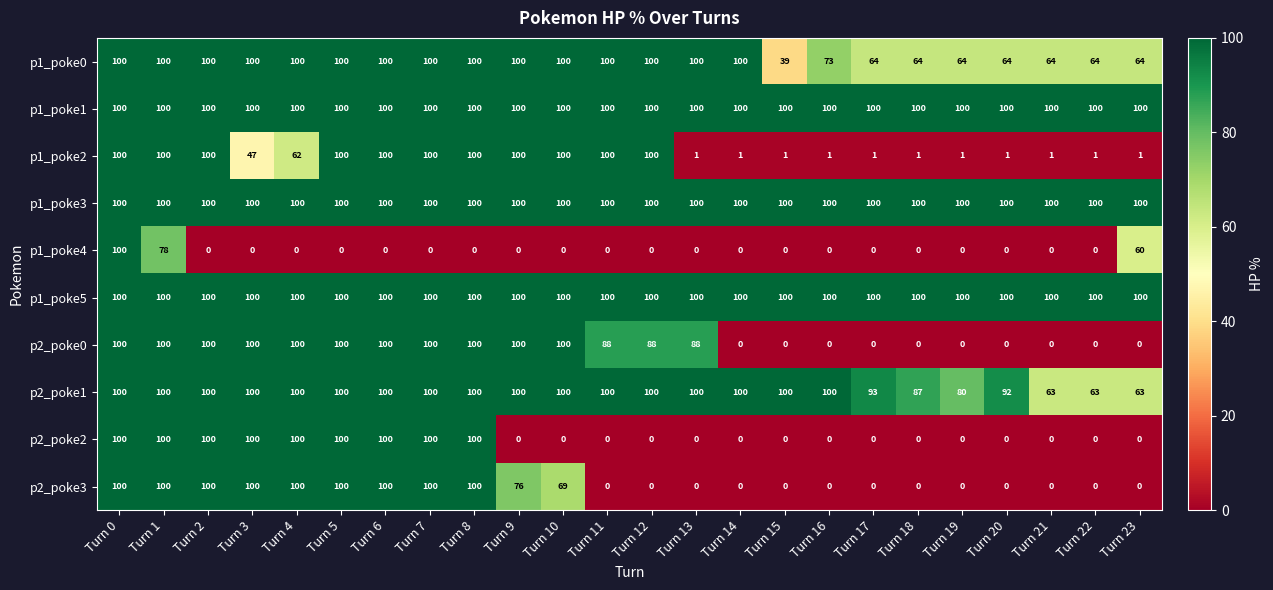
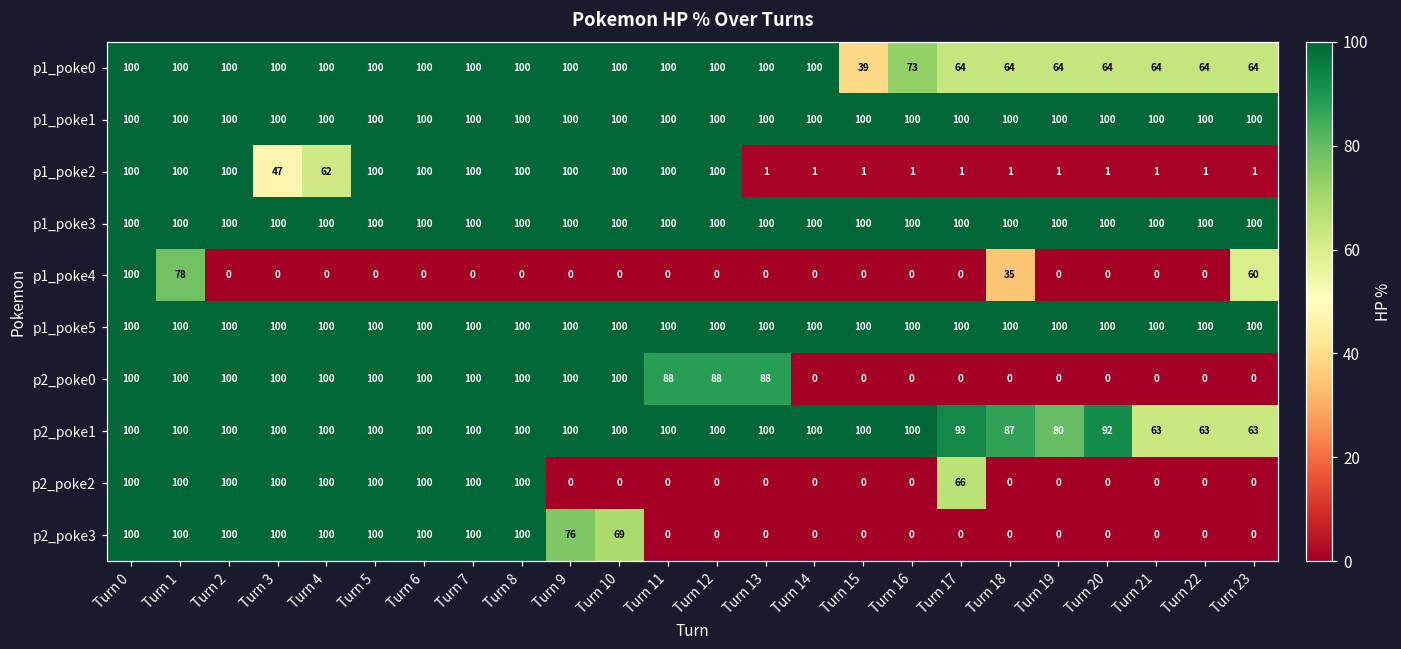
p1_poke4, Turn 18: 0 -> 35
p2_poke2, Turn 17: 0 -> 66
